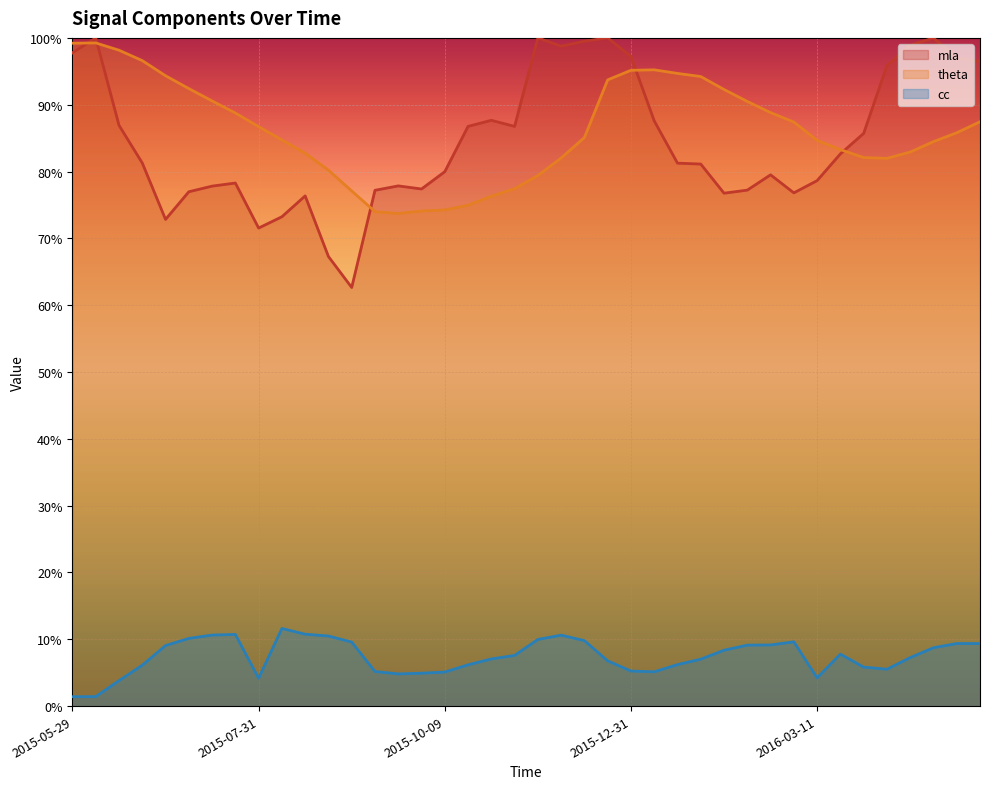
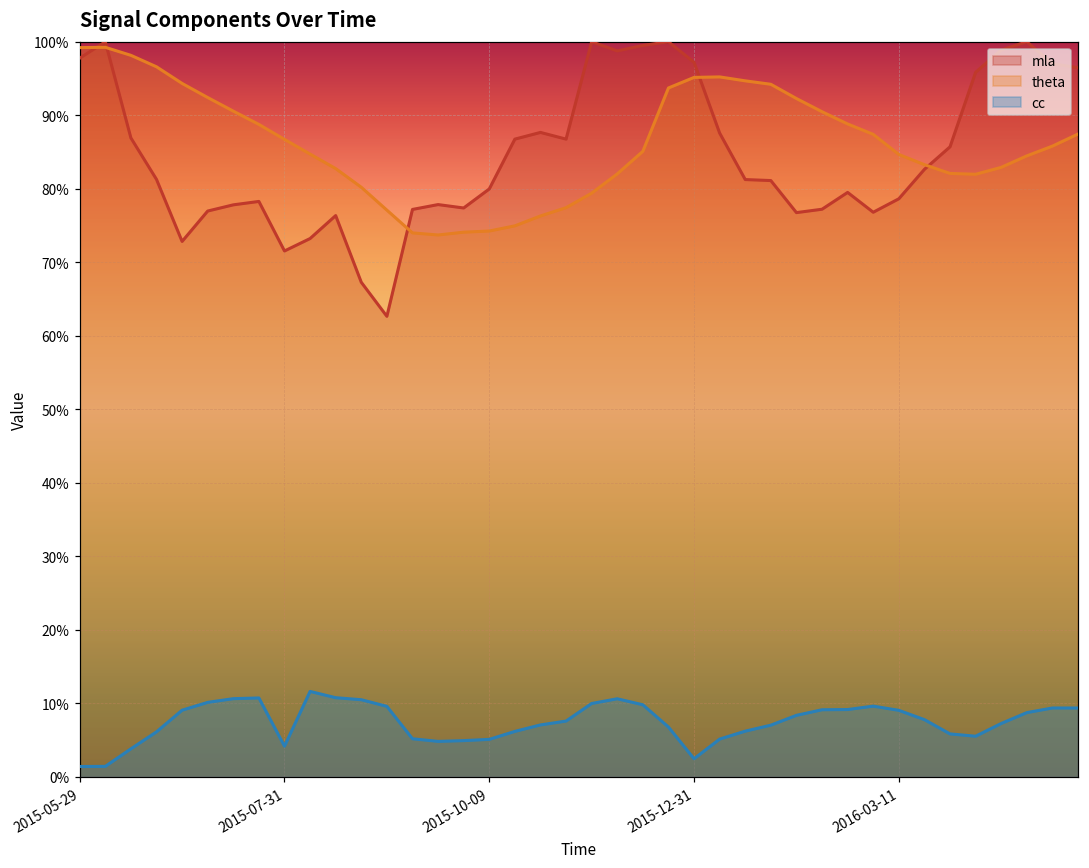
cc, 2015-12-31: 5% -> 2%
cc, 2016-03-11: 4% -> 9%
